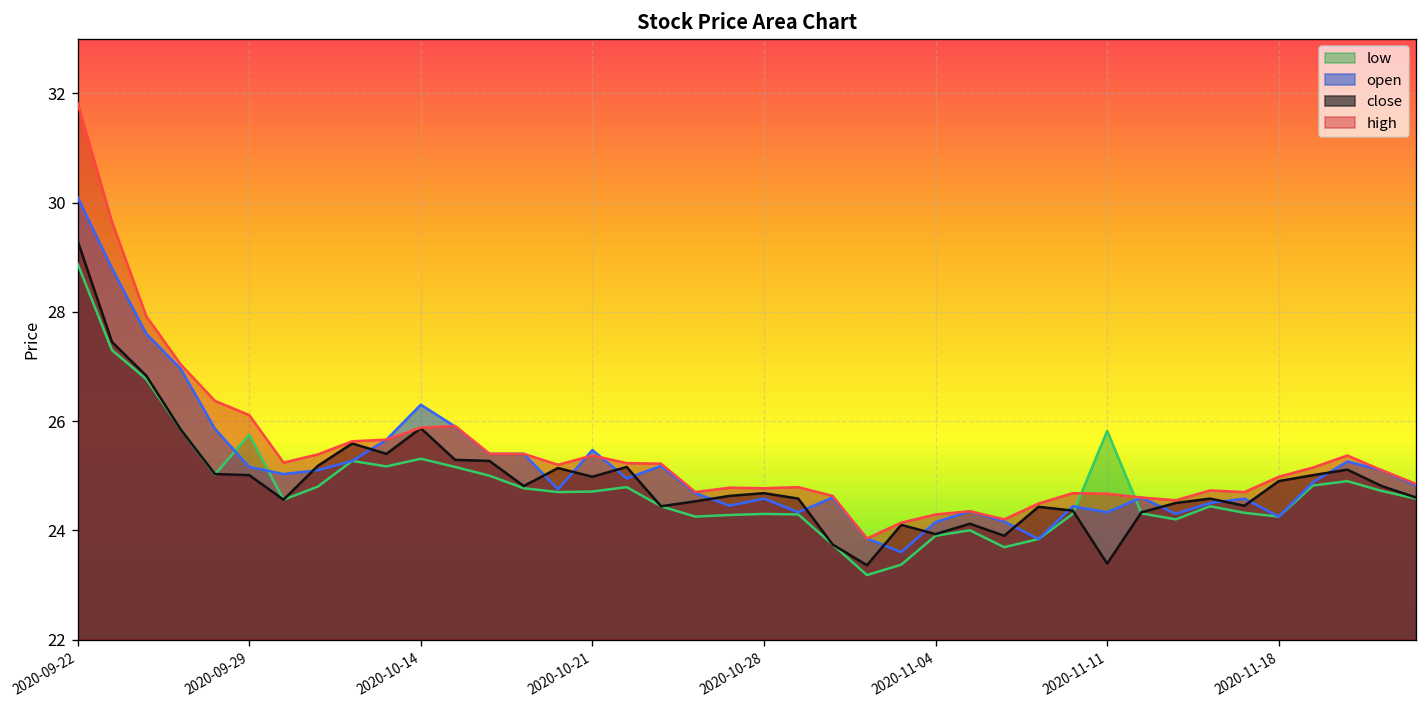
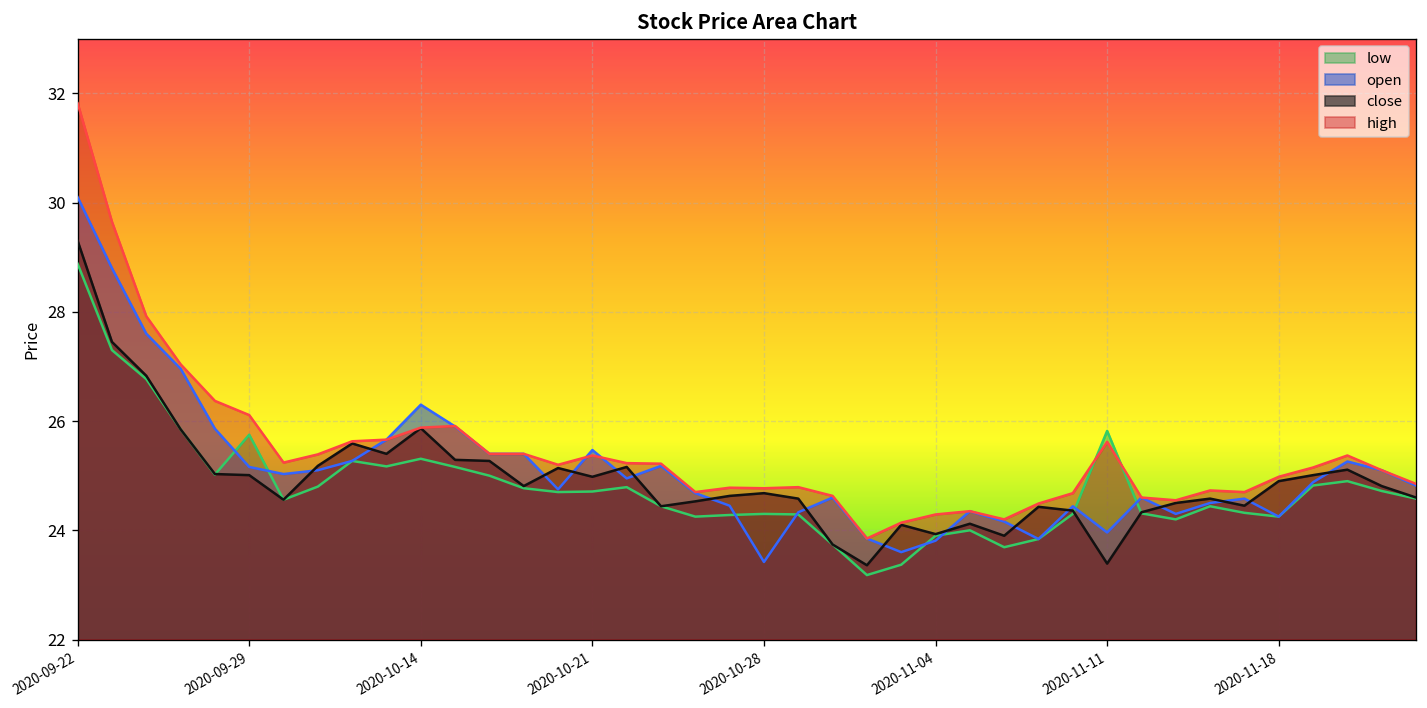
open, 2020-10-28: 24.6 -> 23.4
open, 2020-11-04: 24.2 -> 23.8
open, 2020-11-11: 24.3 -> 24.0
high, 2020-11-11: 24.7 -> 25.6
